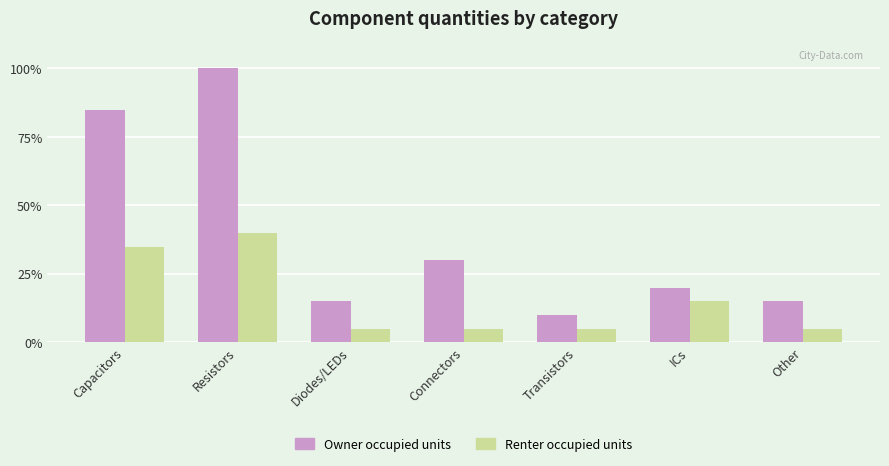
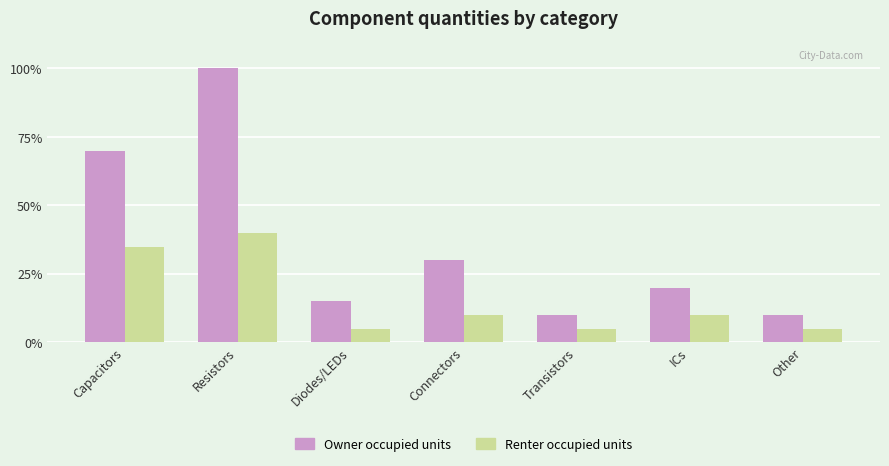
Owner occupied units, Capacitors: 85% -> 70%
Renter occupied units, Connectors: 5% -> 10%
Renter occupied units, ICs: 15% -> 10%
Owner occupied units, Other: 15% -> 10%
